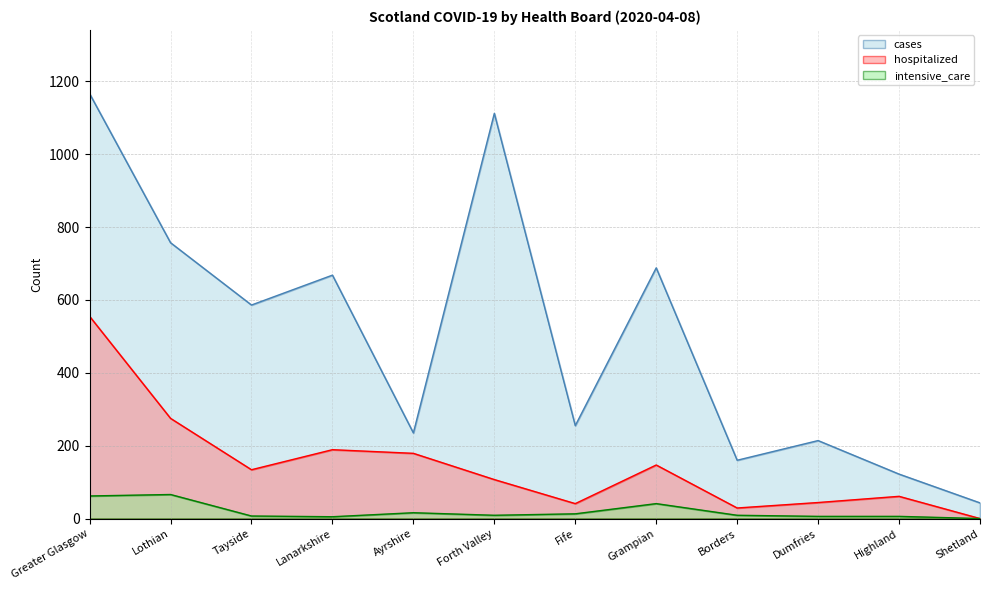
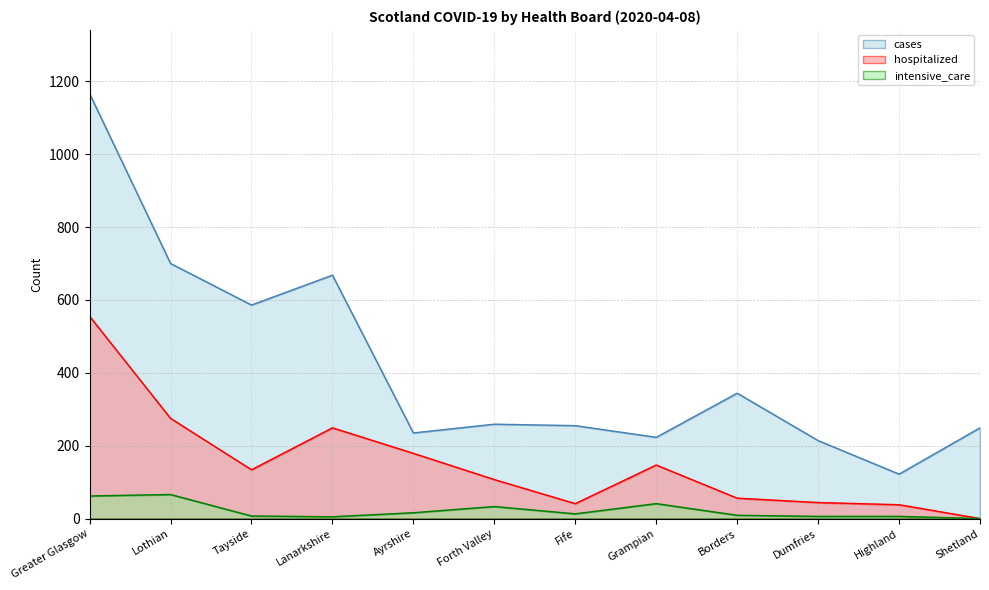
cases, Lothian: 760 -> 700
hospitalized, Lanarkshire: 190 -> 250
cases, Forth Valley: 1110 -> 260
intensive_care, Forth Valley: 10 -> 30
cases, Grampian: 690 -> 220
cases, Borders: 160 -> 340
hospitalized, Borders: 30 -> 60
hospitalized, Highland: 60 -> 40
cases, Shetland: 40 -> 250
